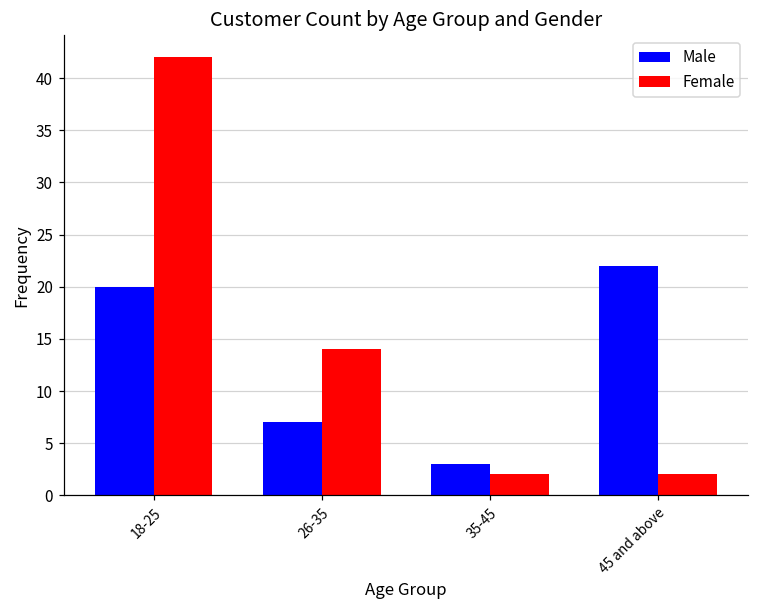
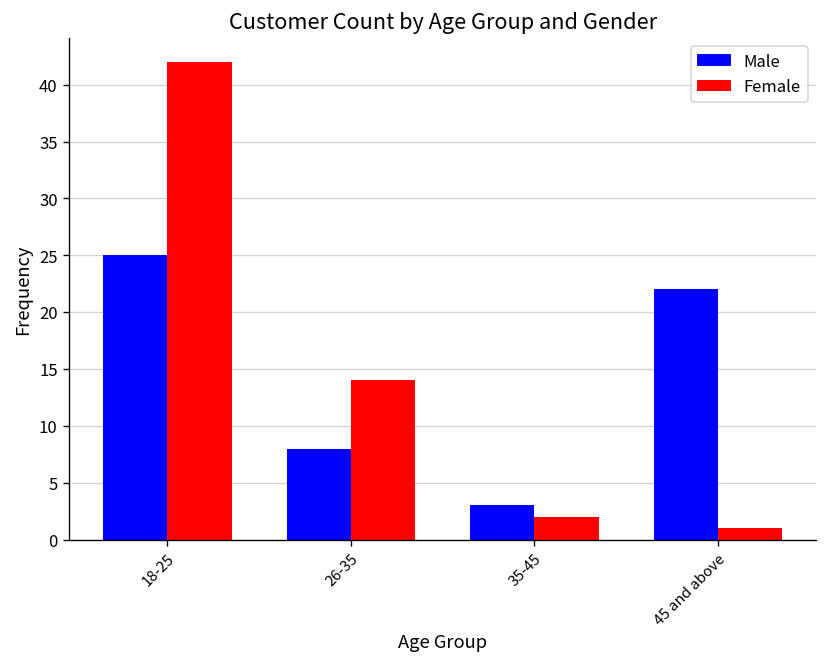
Male, 18-25: 20 -> 25
Male, 26-35: 7 -> 8
Female, 45 and above: 2 -> 1
